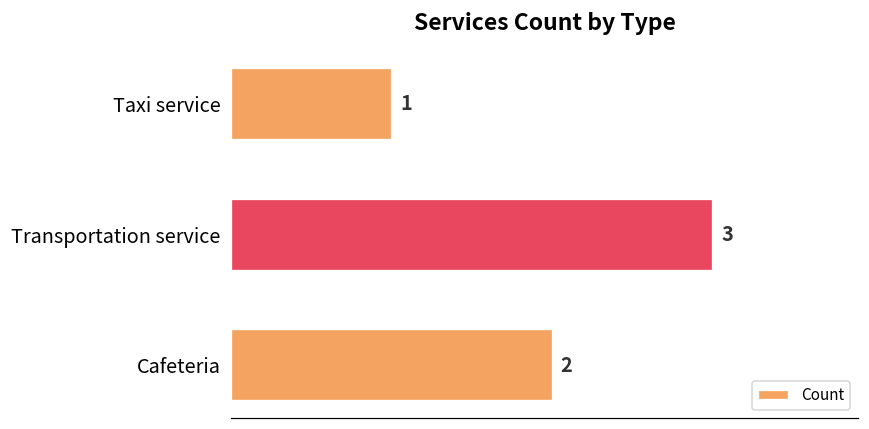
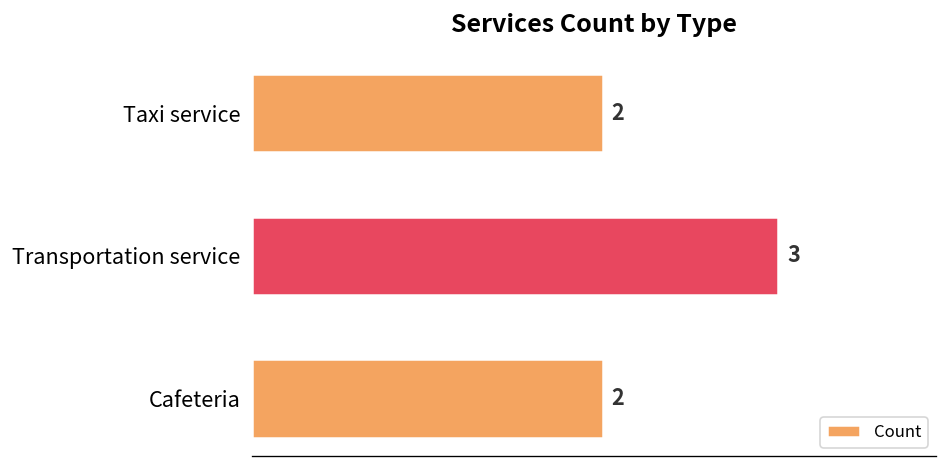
Taxi service: 1 -> 2
